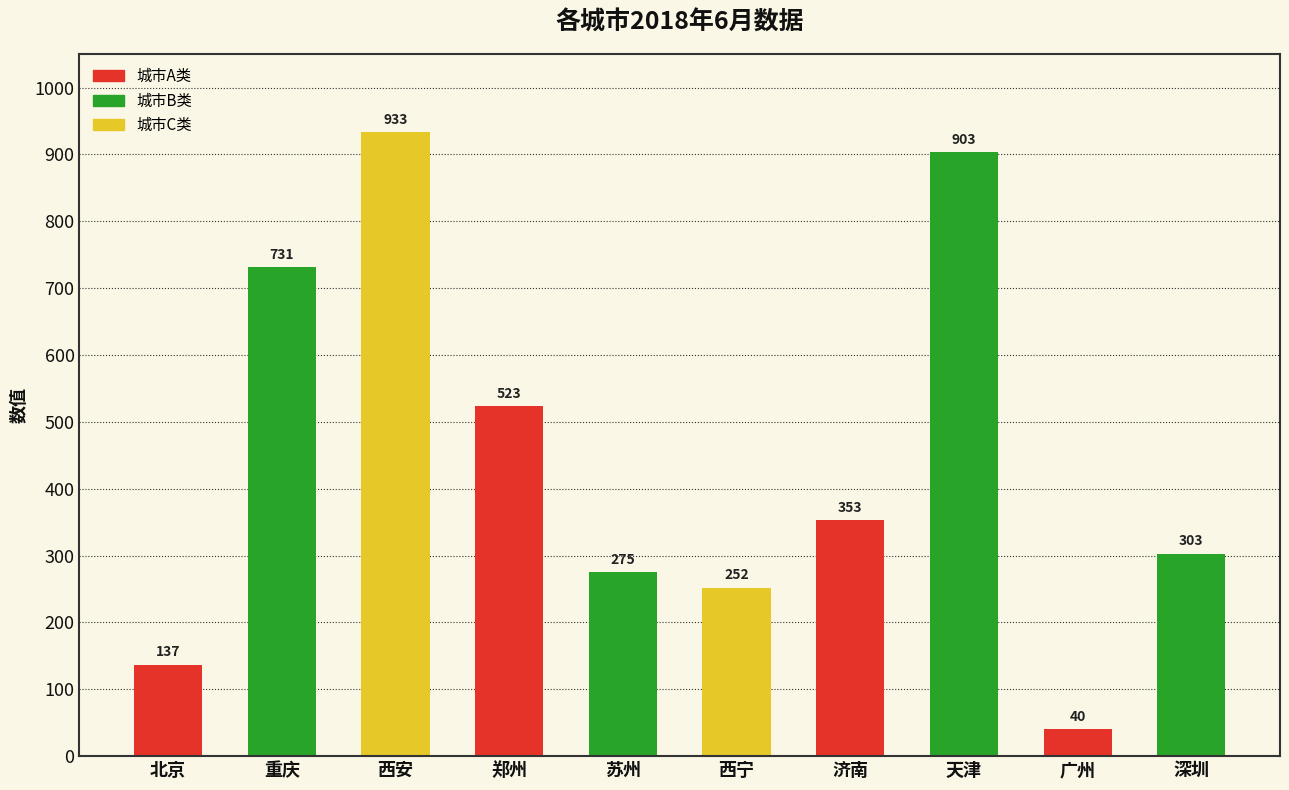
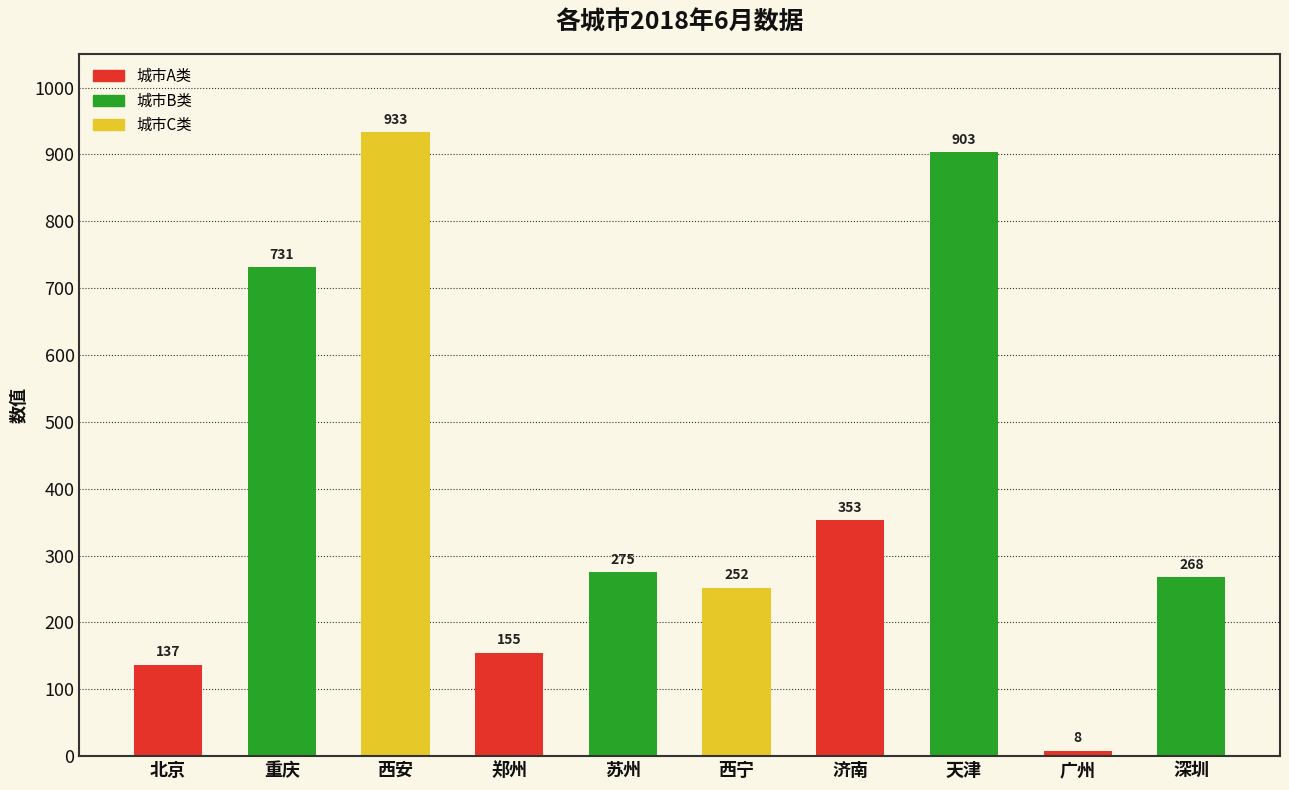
郑州: 523 -> 155
广州: 40 -> 8
深圳: 303 -> 268
